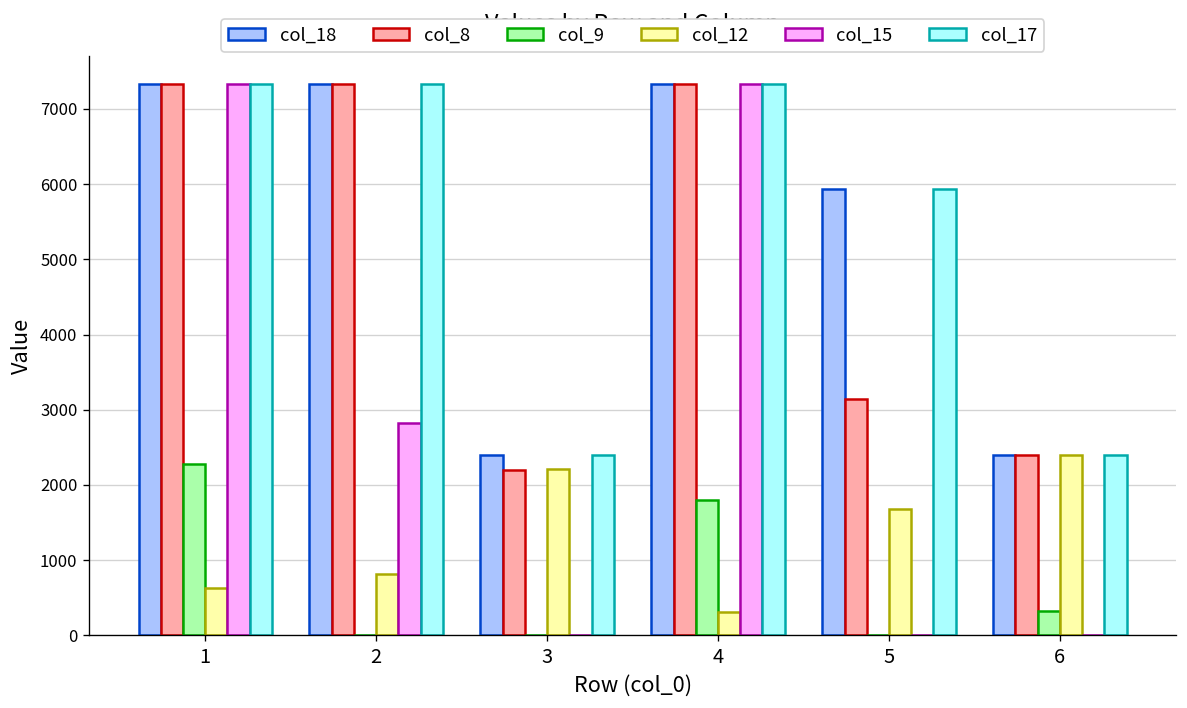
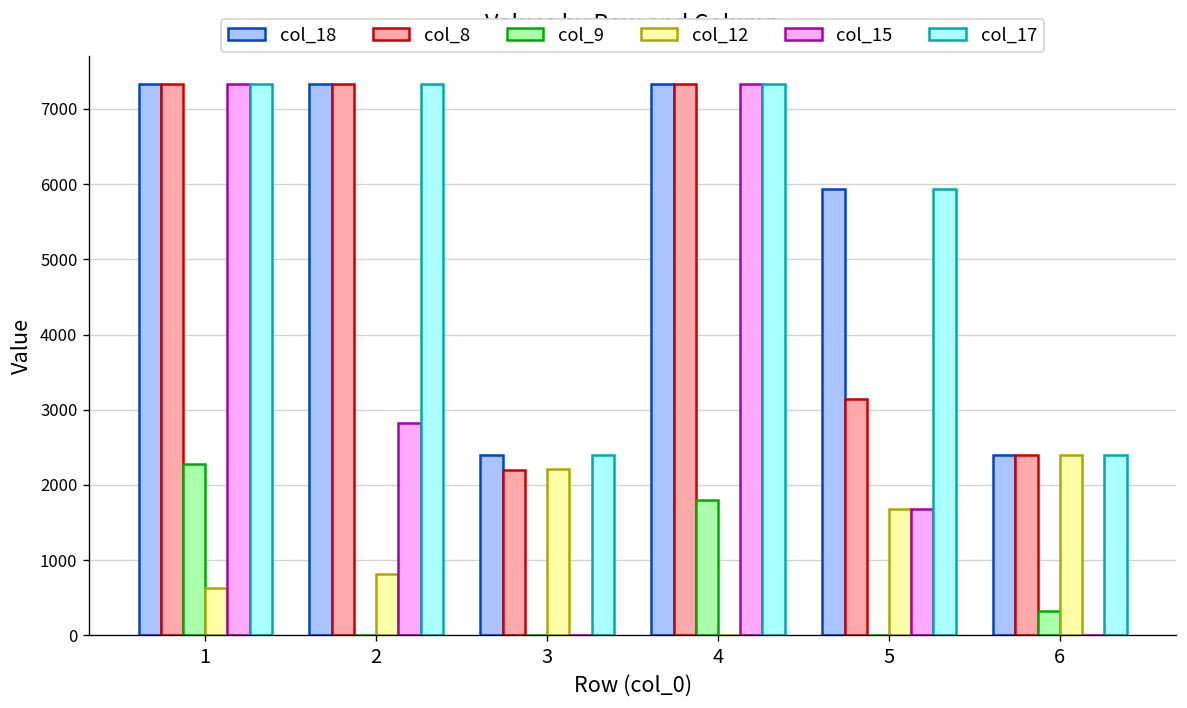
col_12, 4: 300 -> 0
col_15, 5: 0 -> 1700
